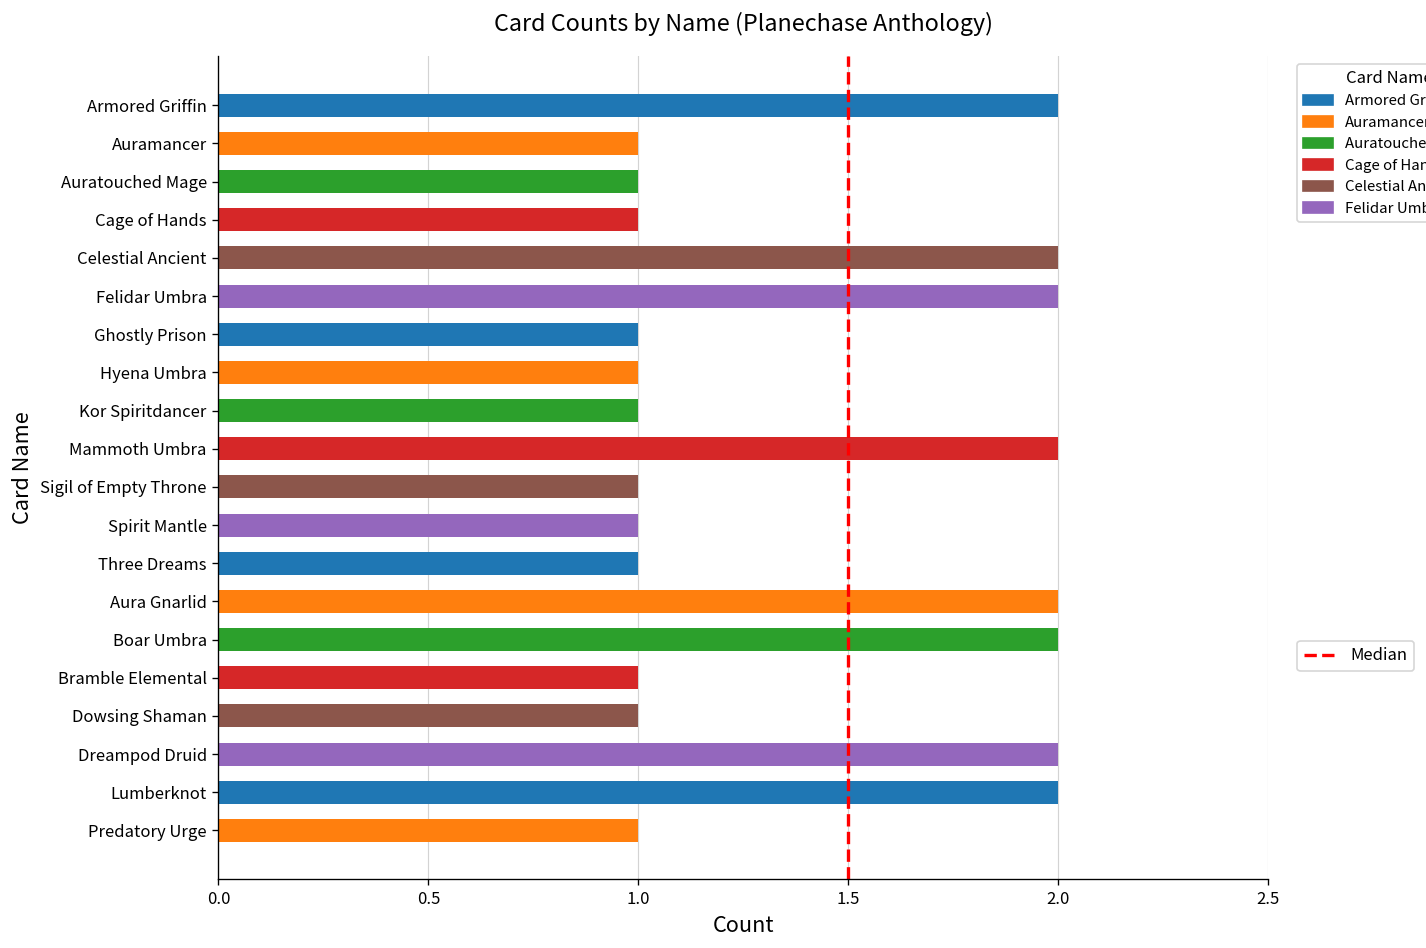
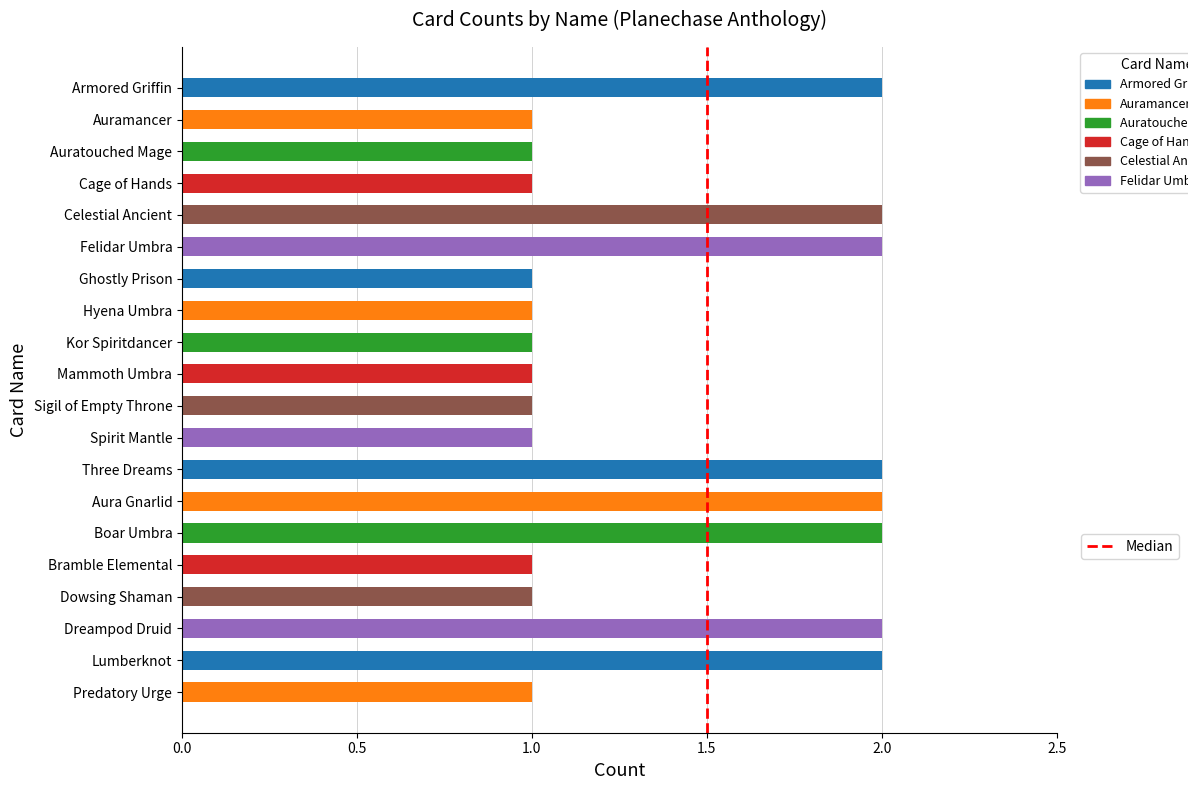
Mammoth Umbra: 2 -> 1
Three Dreams: 1 -> 2
